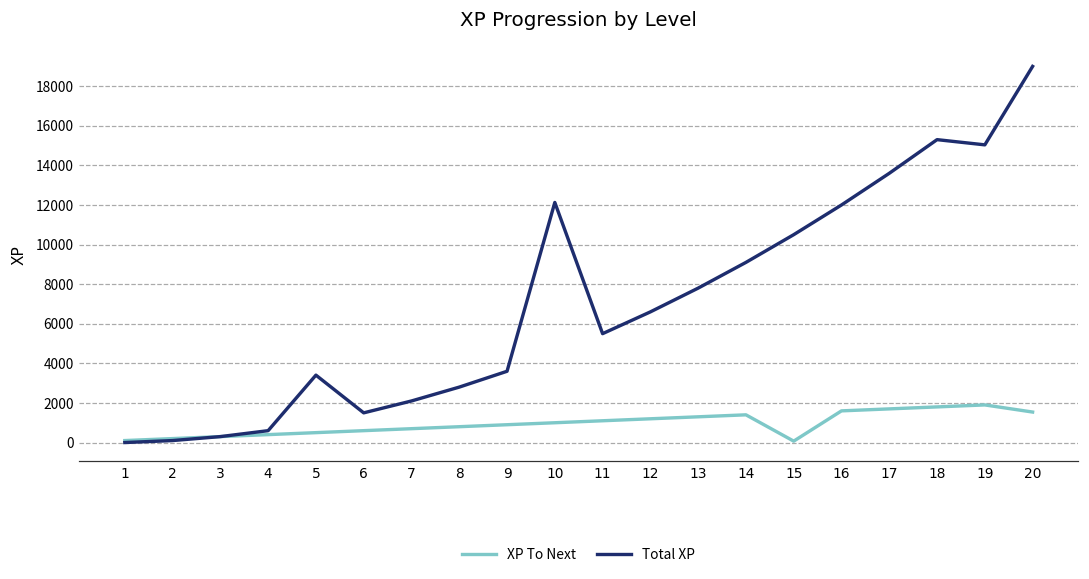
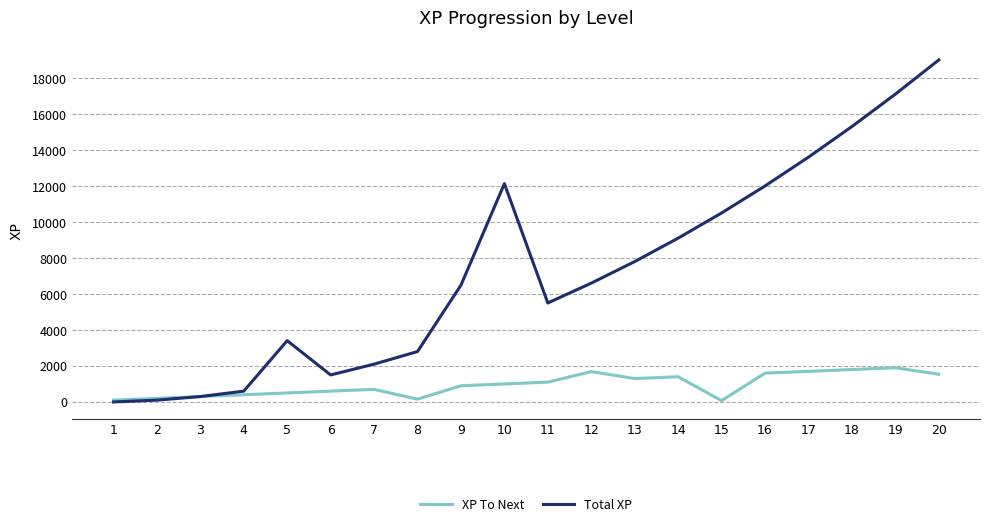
XP To Next, 8: 800 -> 200
Total XP, 9: 3600 -> 6500
XP To Next, 12: 1200 -> 1700
Total XP, 19: 15000 -> 17100
